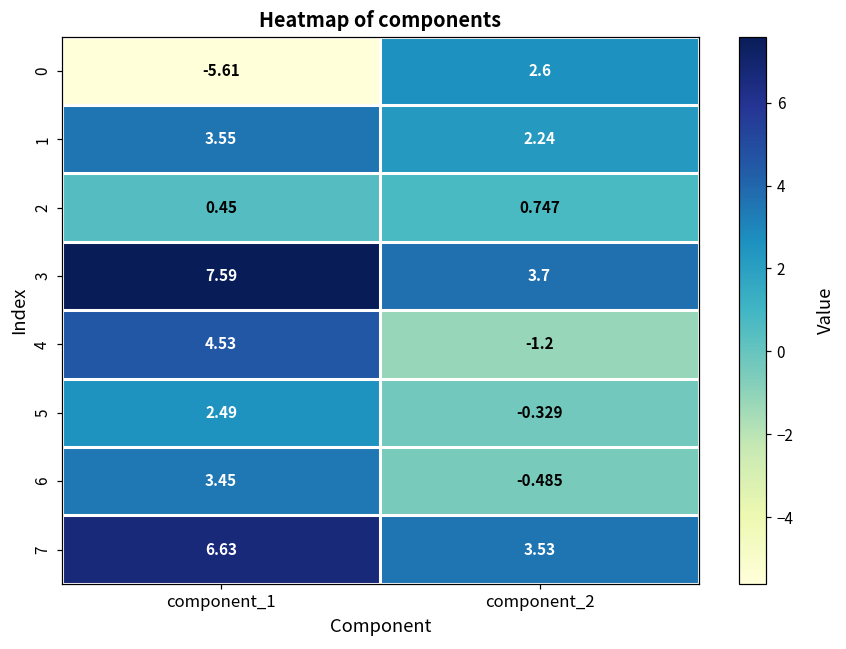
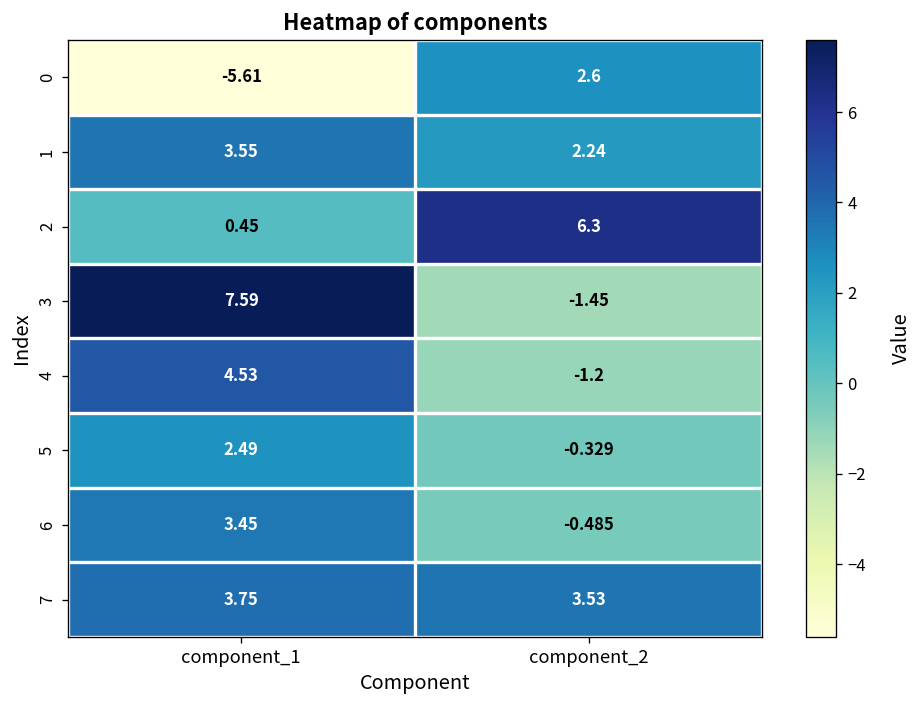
2, component_2: 0.747 -> 6.3
3, component_2: 3.7 -> -1.45
7, component_1: 6.63 -> 3.75
